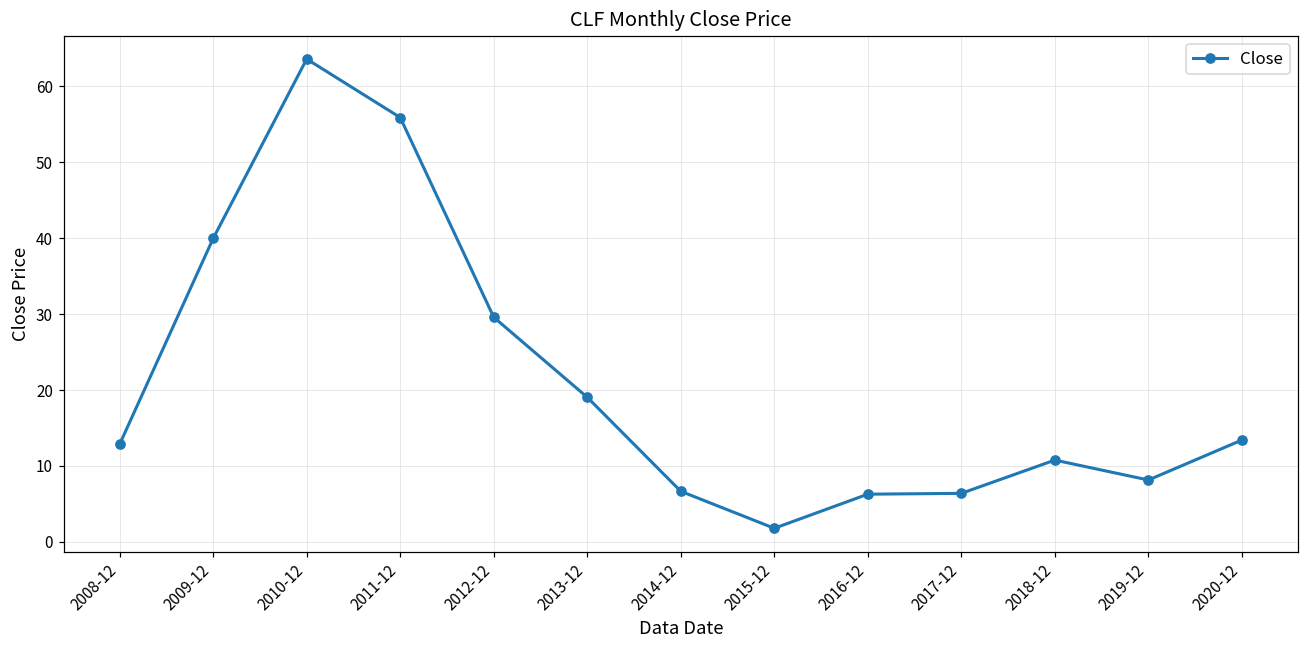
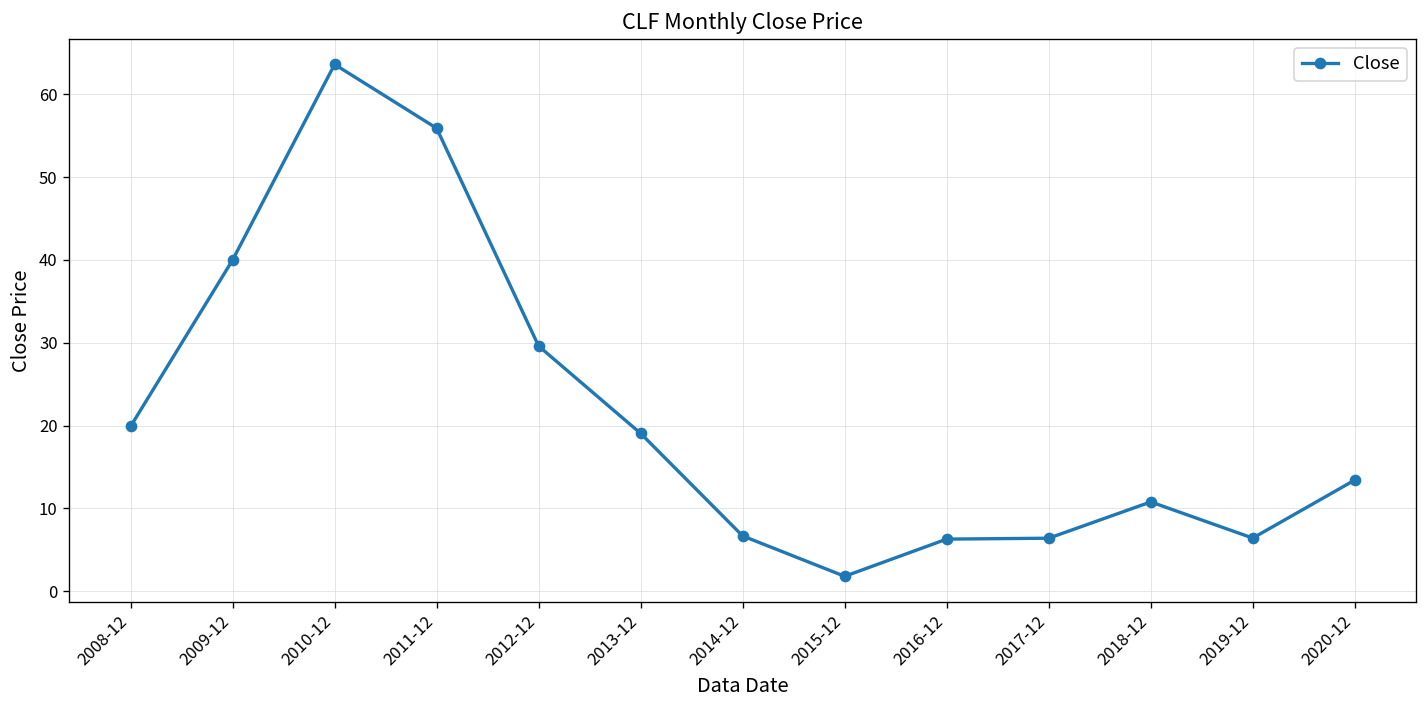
2008-12: 13 -> 20
2019-12: 8 -> 6
